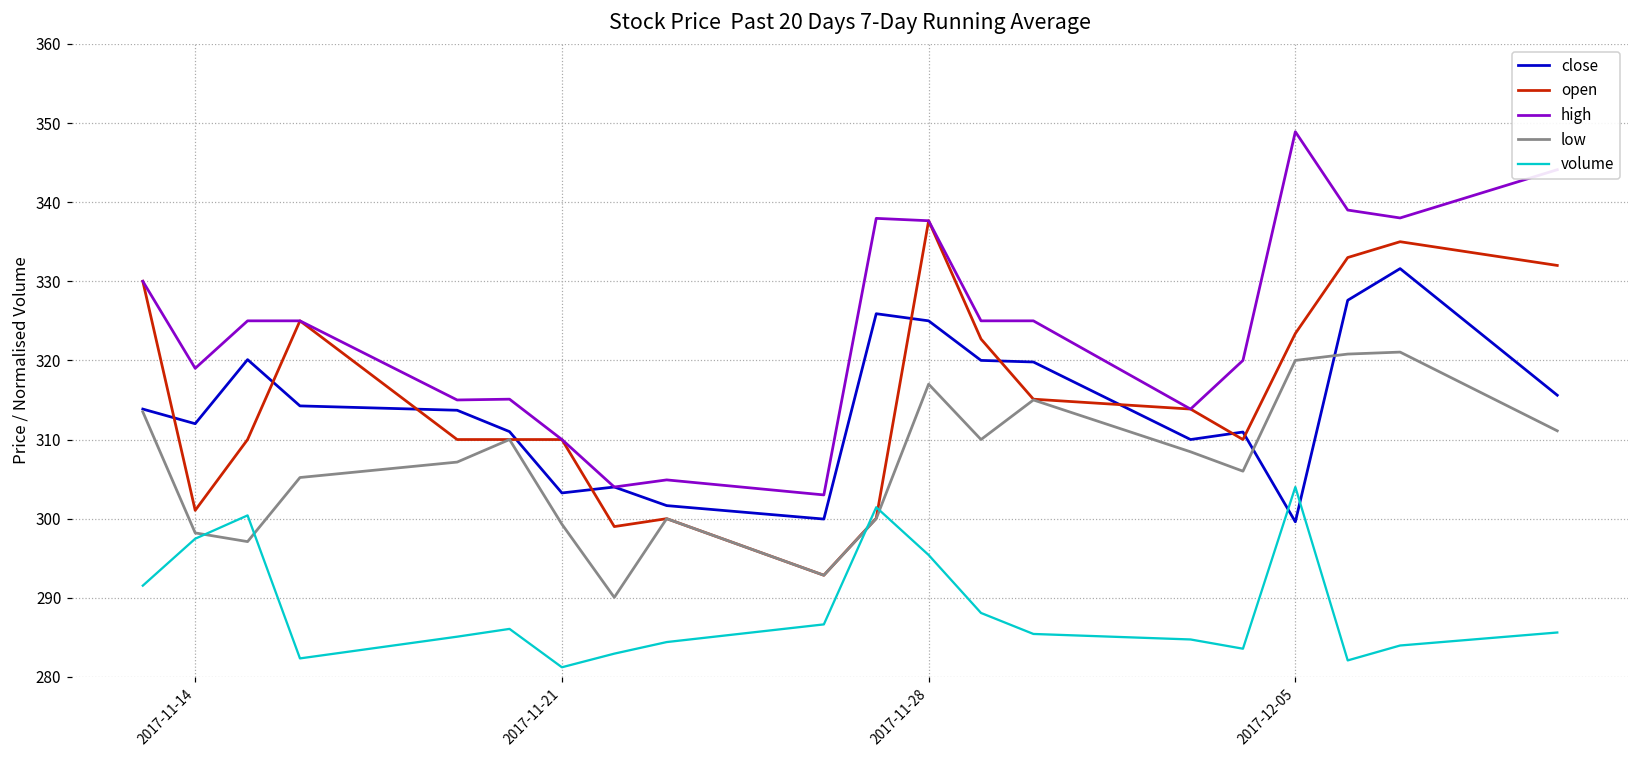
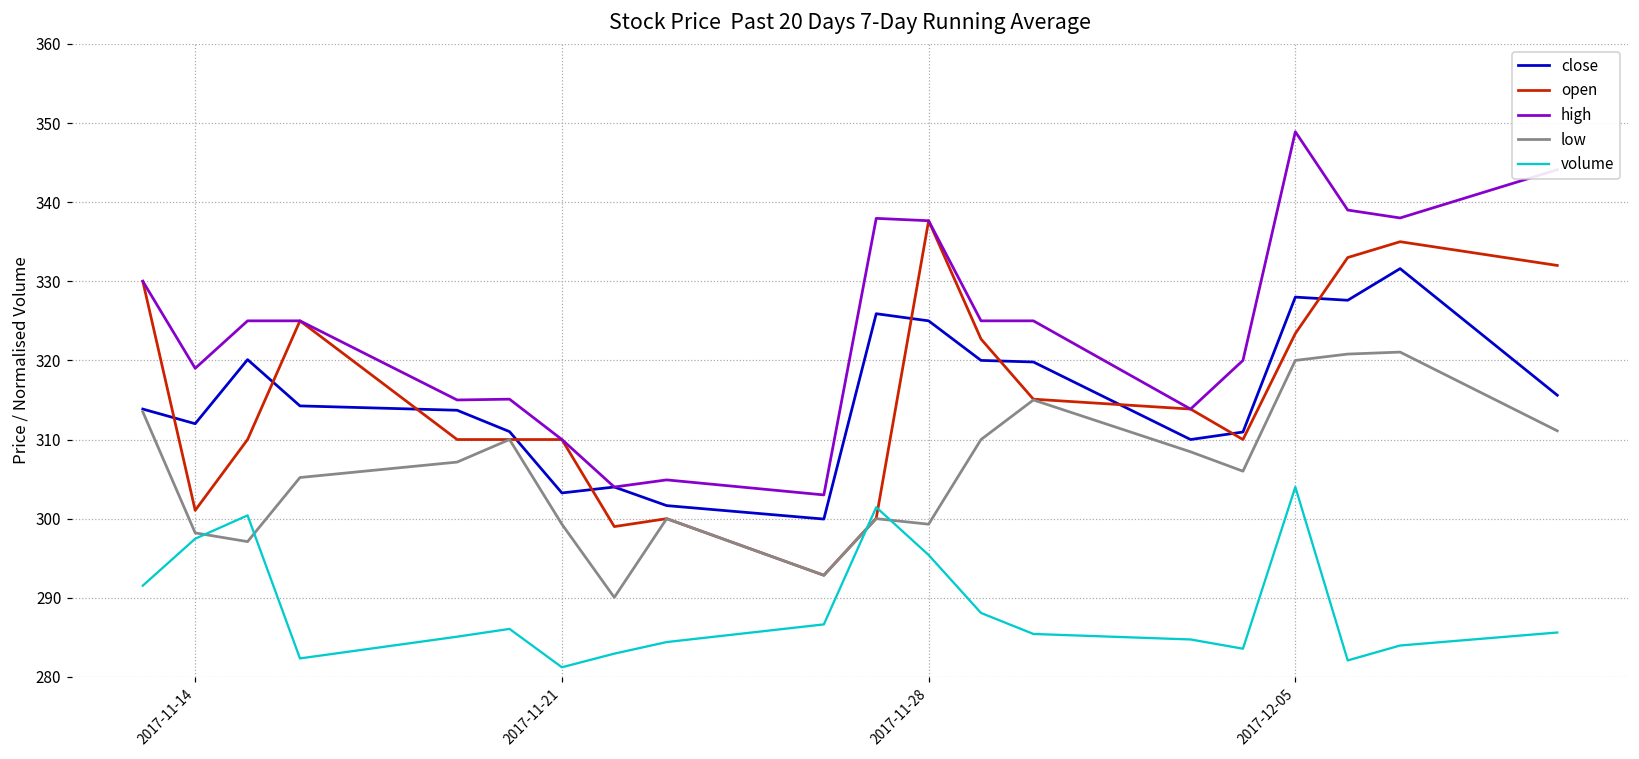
low, 2017-11-28: 317 -> 299
close, 2017-12-05: 300 -> 328
